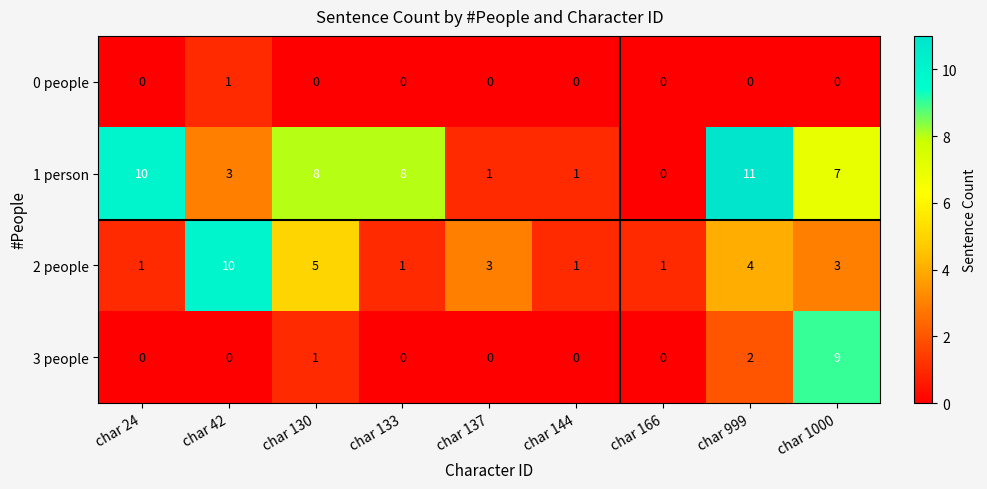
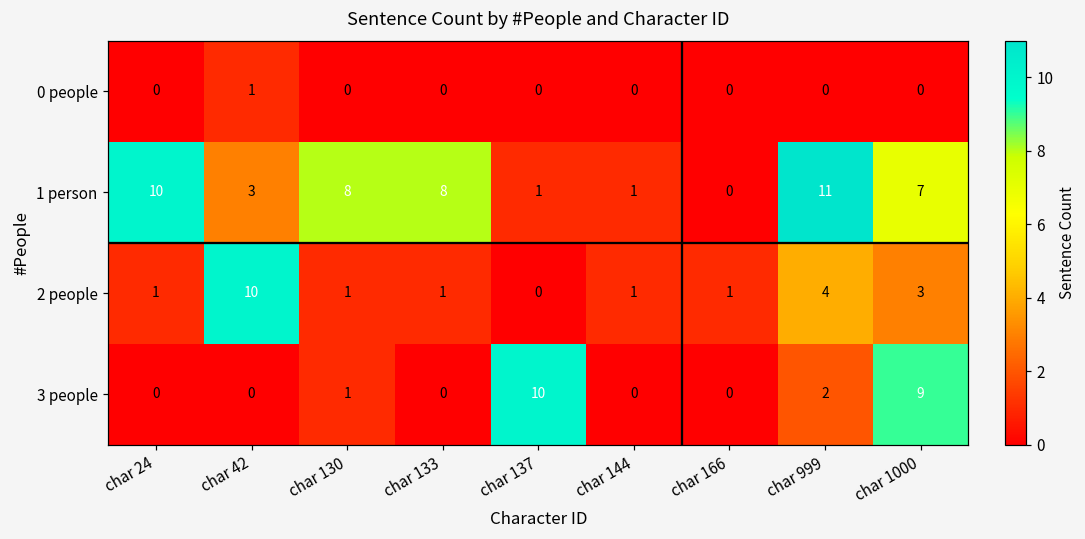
2 people, char 130: 5 -> 1
2 people, char 137: 3 -> 0
3 people, char 137: 0 -> 10
